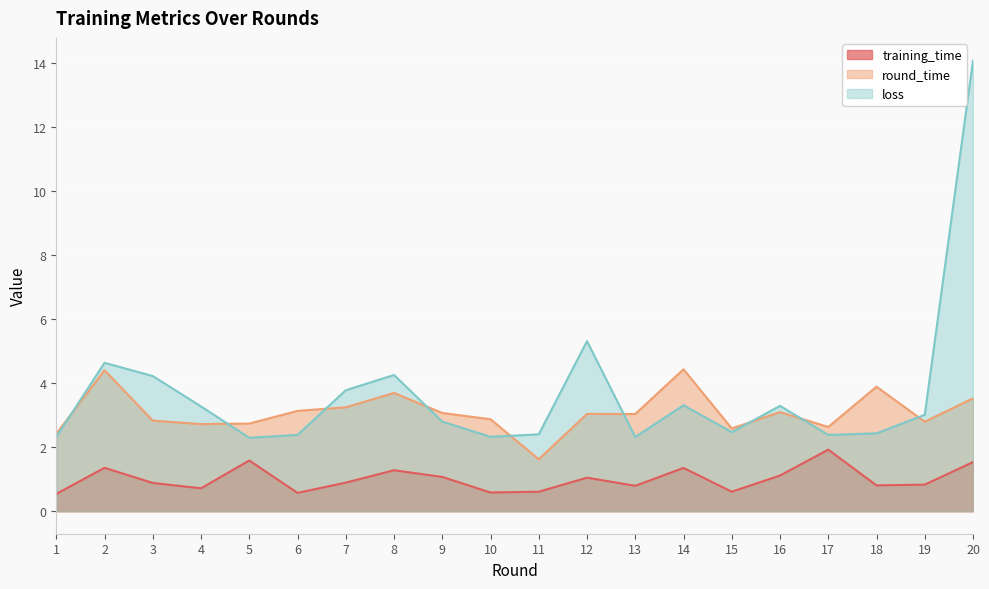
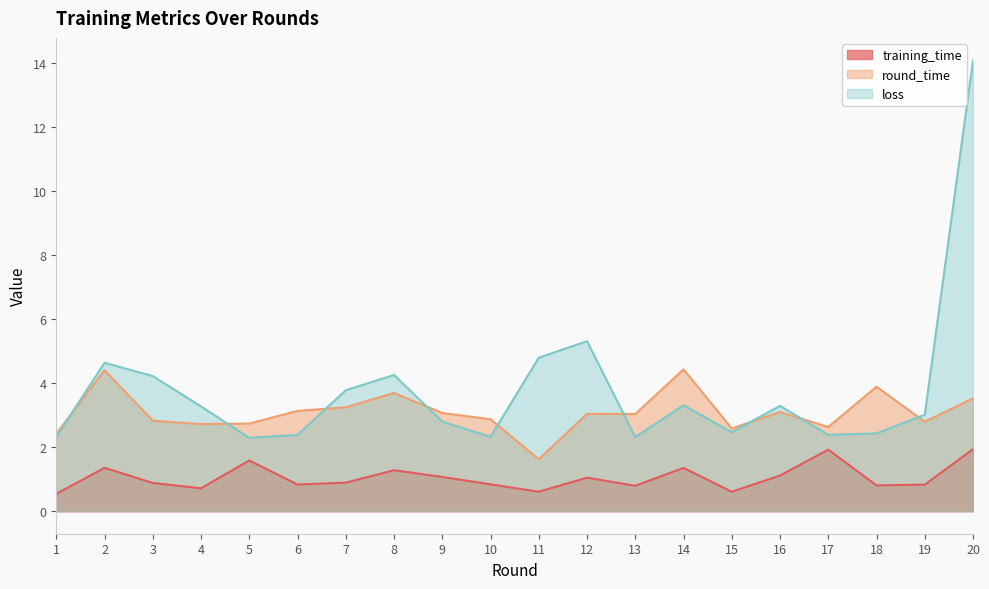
training_time, 6: 0.6 -> 0.8
training_time, 10: 0.6 -> 0.8
loss, 11: 2.4 -> 4.8
training_time, 20: 1.5 -> 1.9
